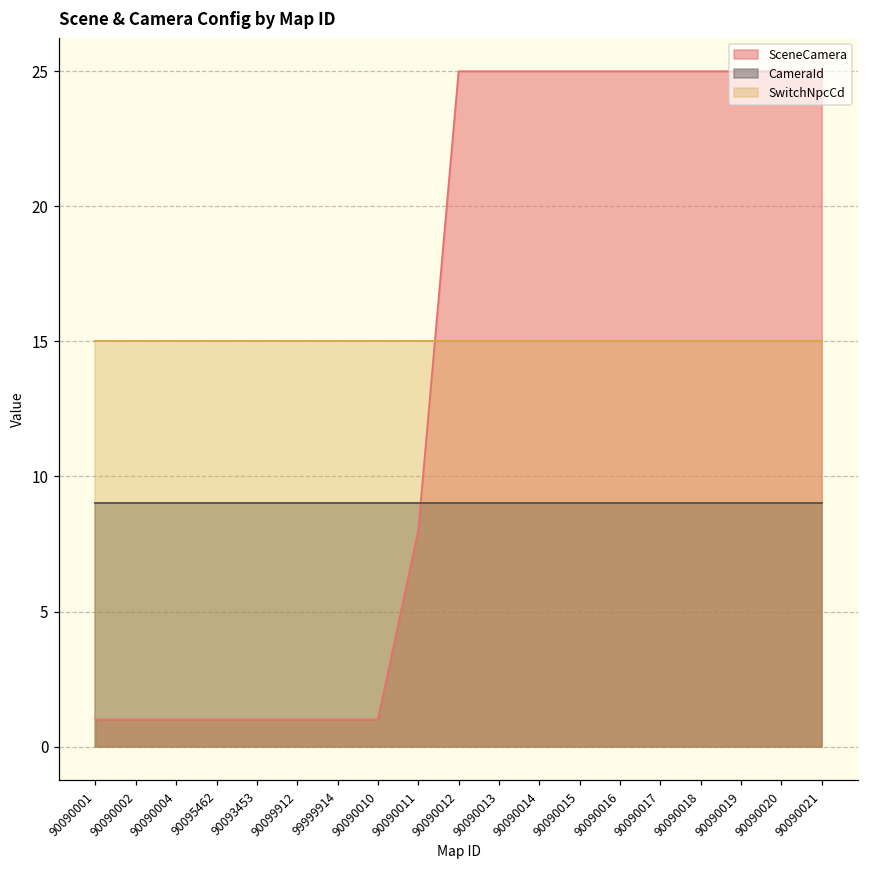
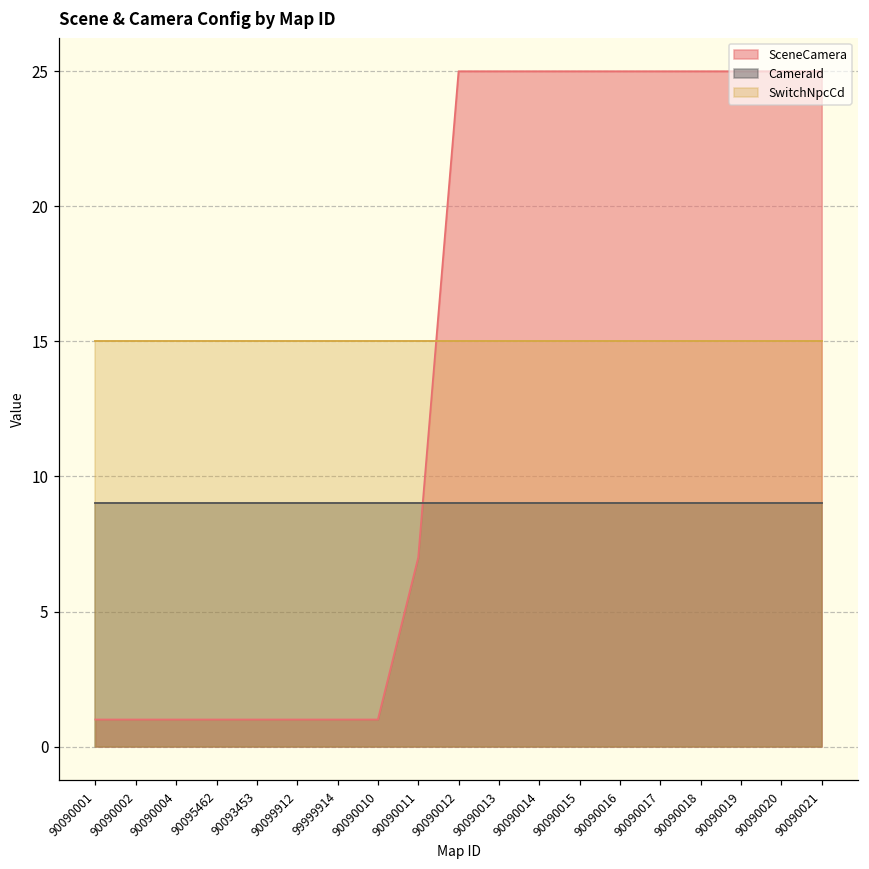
SceneCamera, 90090011: 8 -> 7
